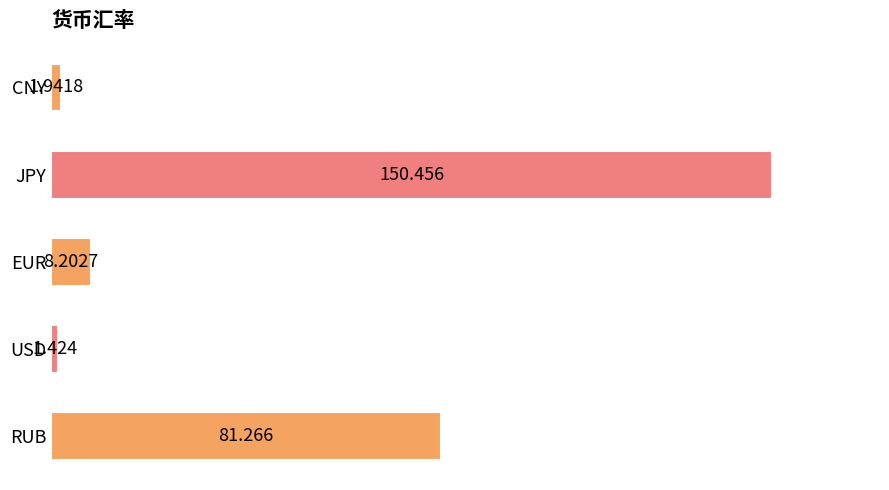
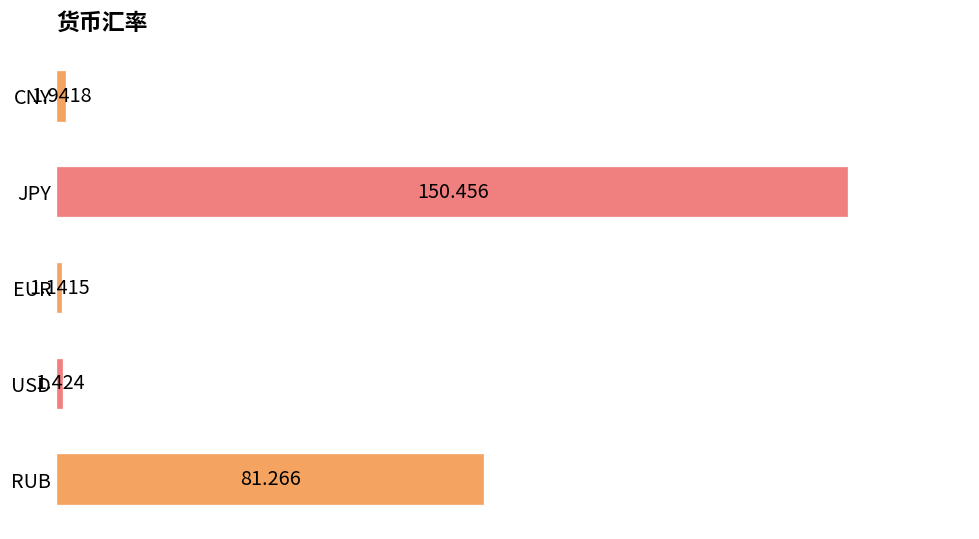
EUR: 8.2027 -> 1.1415
